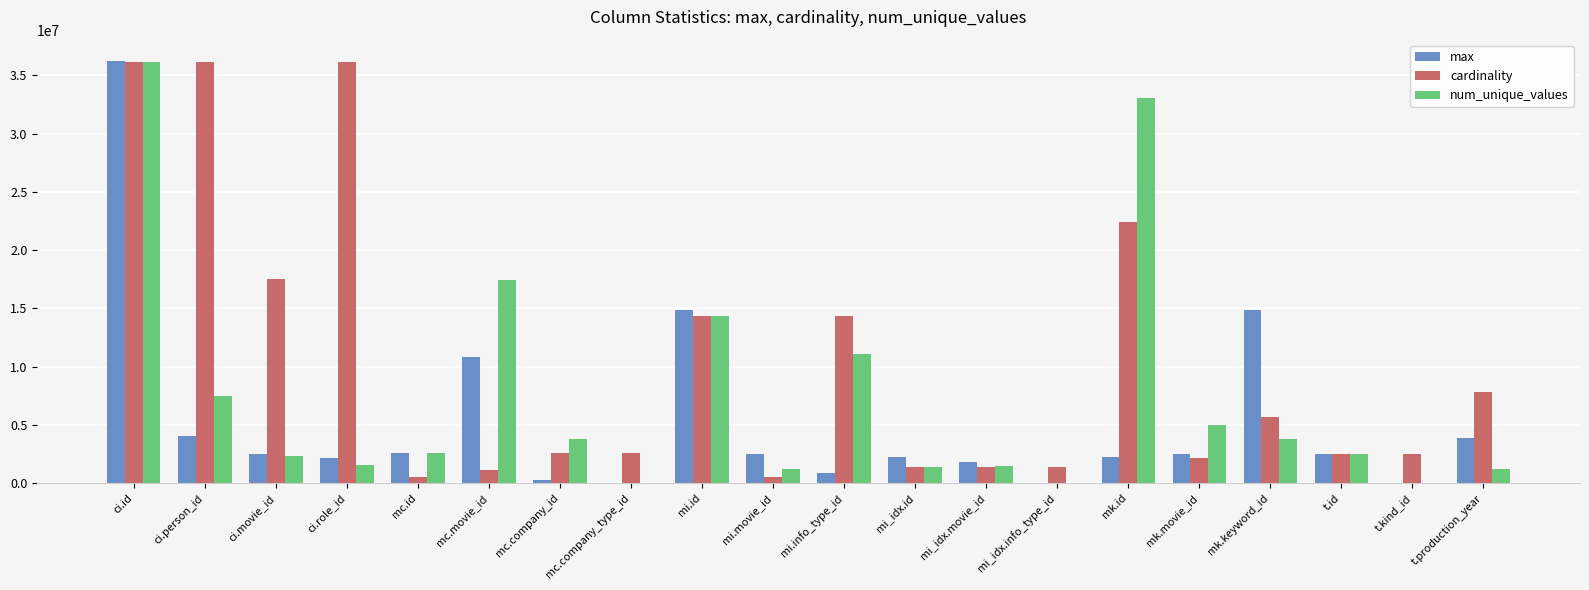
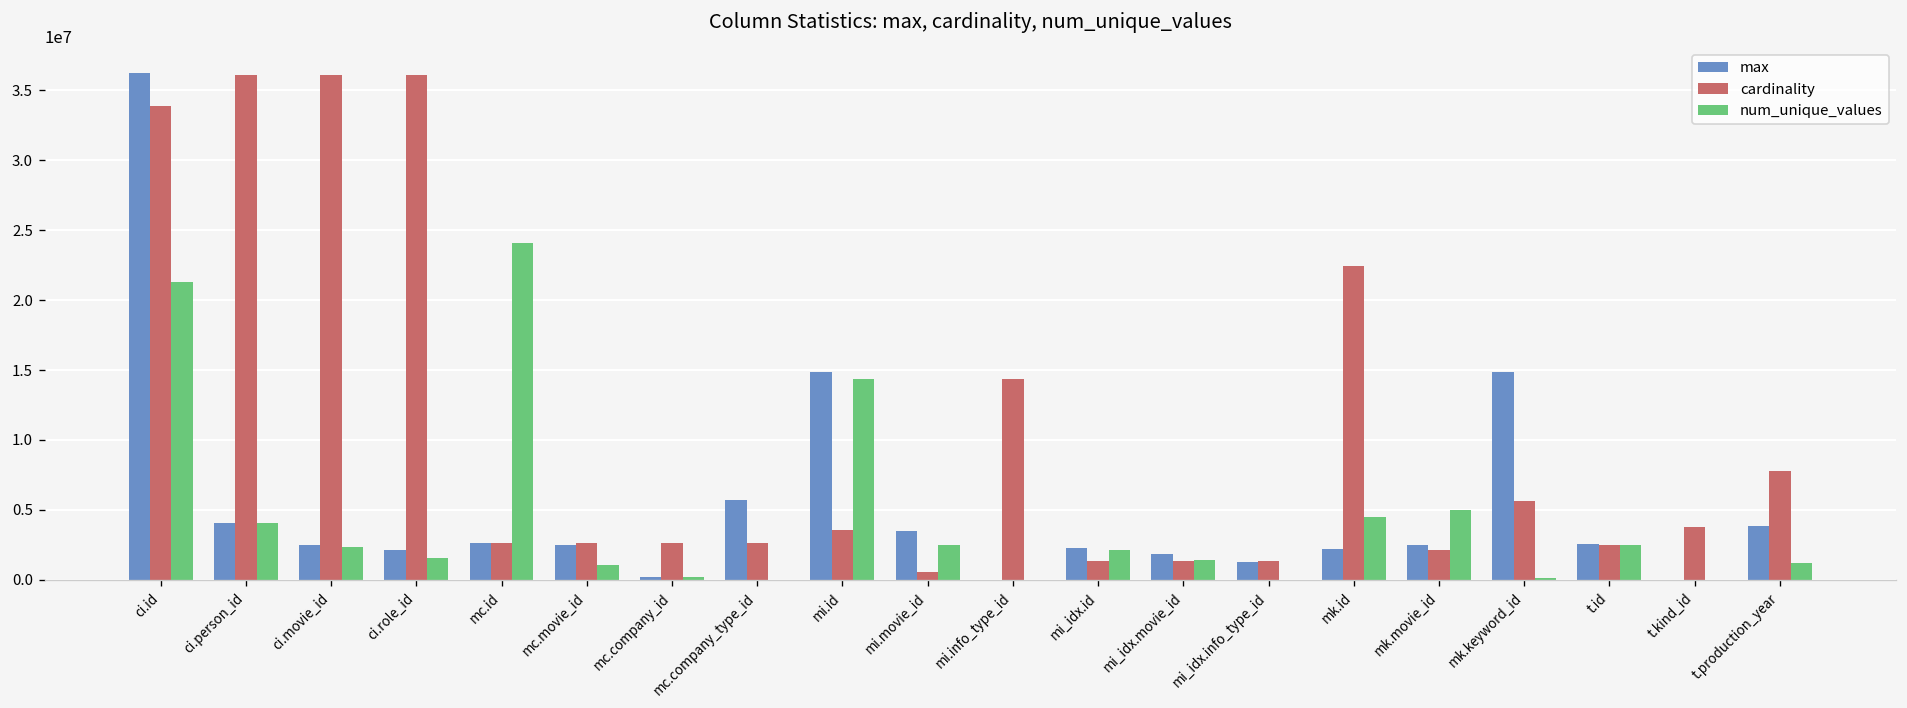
cardinality, ci.id: 36100000 -> 33900000
num_unique_values, ci.id: 36100000 -> 21300000
num_unique_values, ci.person_id: 7500000 -> 4000000
cardinality, ci.movie_id: 17500000 -> 36100000
cardinality, mc.id: 500000 -> 2600000
num_unique_values, mc.id: 2600000 -> 24100000
max, mc.movie_id: 10900000 -> 2500000
cardinality, mc.movie_id: 1200000 -> 2600000
num_unique_values, mc.movie_id: 17500000 -> 1100000
num_unique_values, mc.company_id: 3800000 -> 200000
max, mc.company_type_id: 0 -> 5700000
cardinality, mi.id: 14300000 -> 3500000
max, mi.movie_id: 2500000 -> 3500000
num_unique_values, mi.movie_id: 1200000 -> 2500000
max, mi.info_type_id: 900000 -> 0
num_unique_values, mi.info_type_id: 11100000 -> 0
num_unique_values, mi_idx.id: 1400000 -> 2100000
max, mi_idx.info_type_id: 0 -> 1200000
num_unique_values, mk.id: 33100000 -> 4500000
num_unique_values, mk.keyword_id: 3800000 -> 100000
cardinality, t.kind_id: 2500000 -> 3800000
